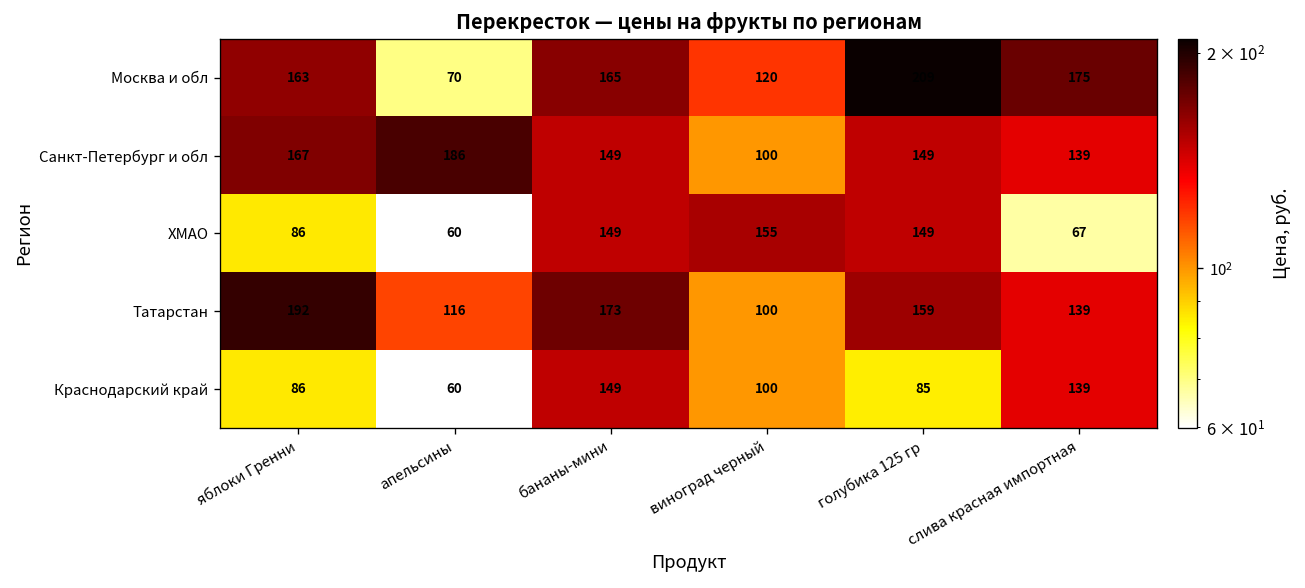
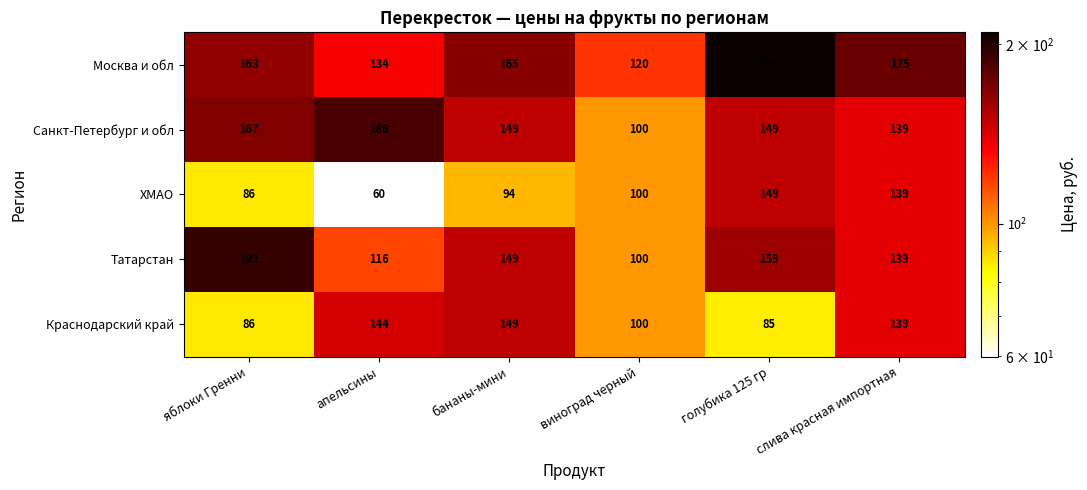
Москва и обл, апельсины: 70 -> 134
ХМАО, бананы-мини: 149 -> 94
ХМАО, виноград черный: 155 -> 100
ХМАО, слива красная импортная: 67 -> 139
Татарстан, бананы-мини: 173 -> 149
Краснодарский край, апельсины: 60 -> 144
